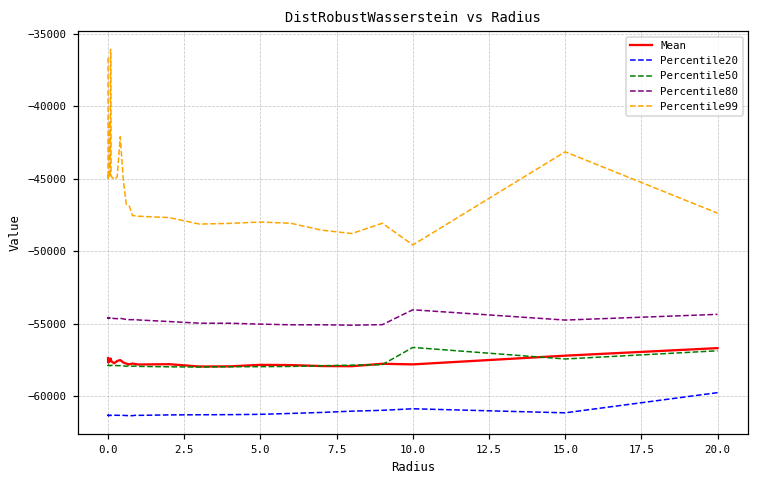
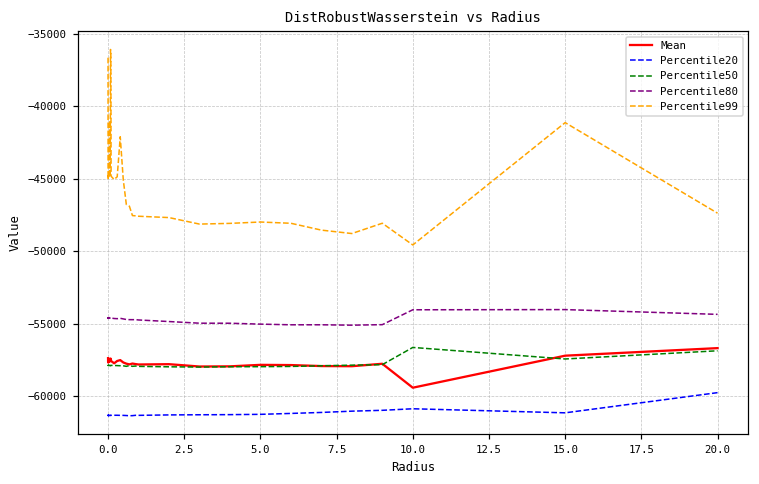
Mean, 10.0: -57800 -> -59400
Percentile80, 15.0: -54700 -> -54000
Percentile99, 15.0: -43200 -> -41100
